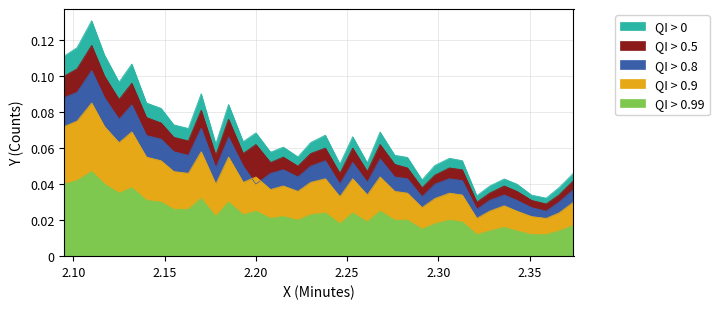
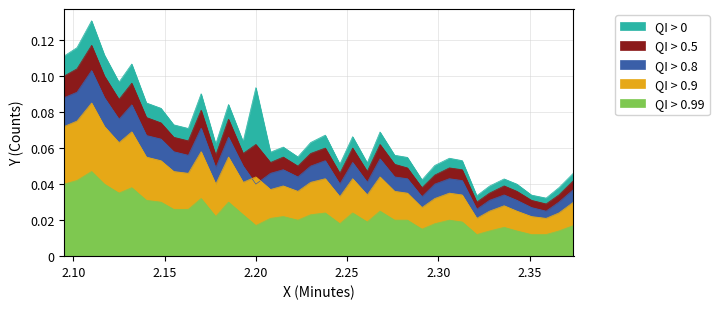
QI > 0, 2.20: 0.068 -> 0.094
QI > 0.99, 2.20: 0.025 -> 0.017
